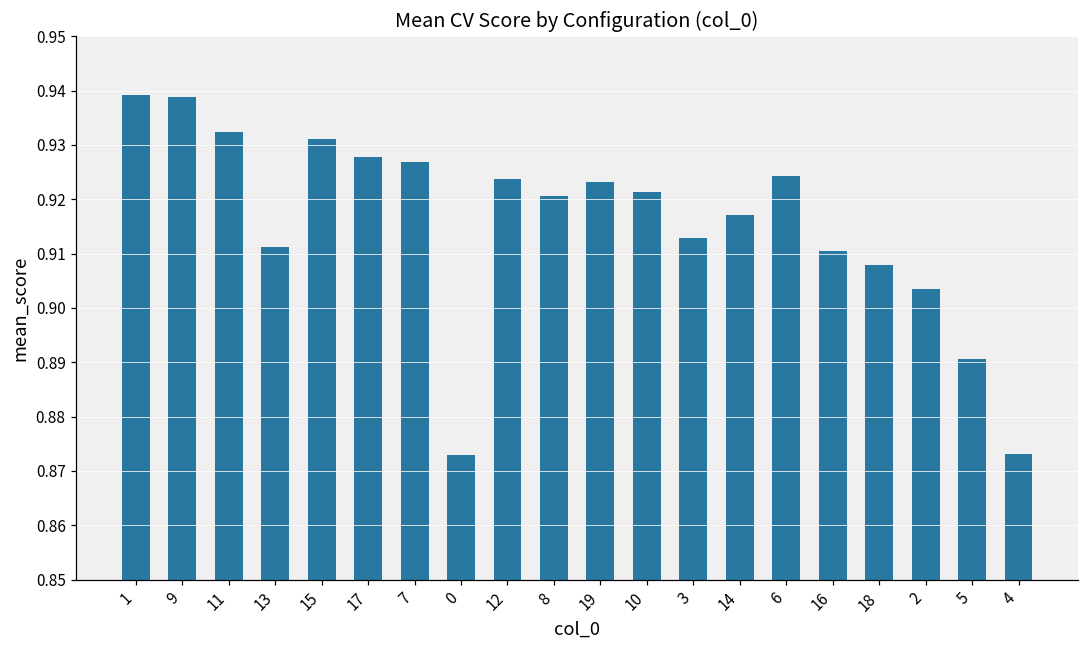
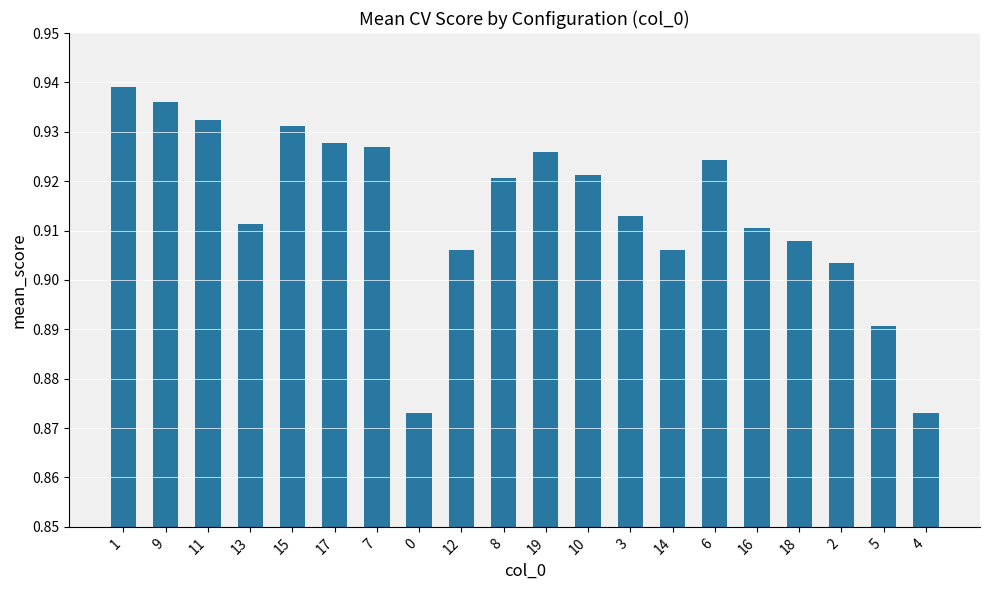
9: 0.939 -> 0.936
12: 0.924 -> 0.906
19: 0.923 -> 0.926
14: 0.917 -> 0.906
